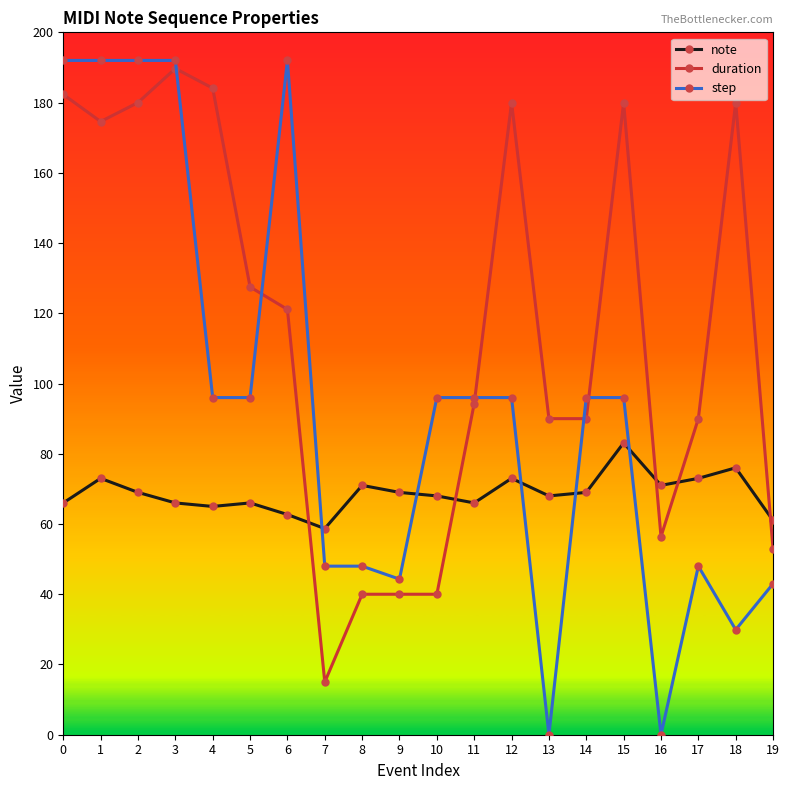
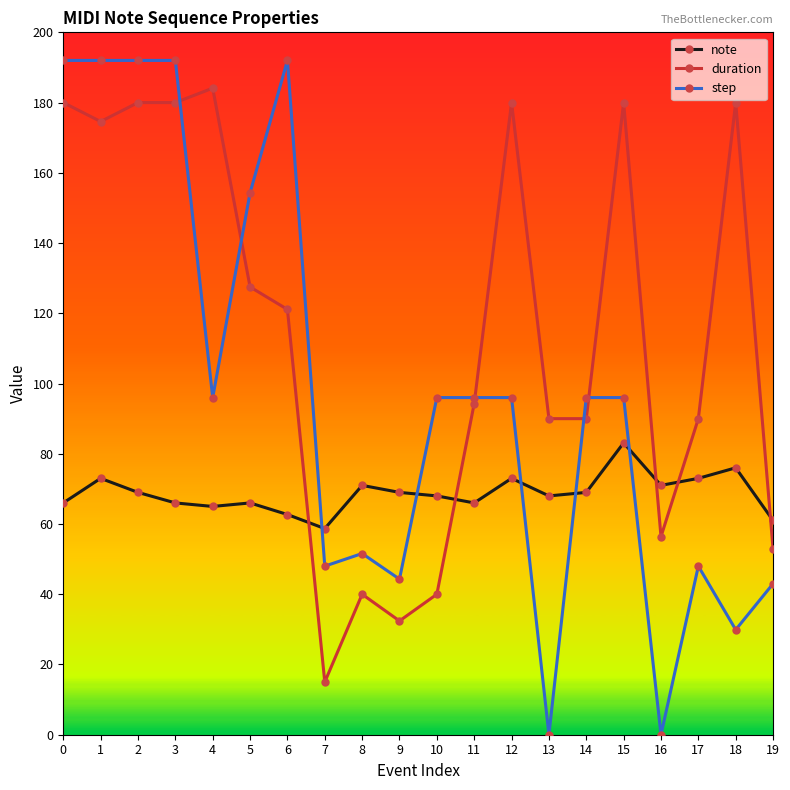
duration, 0: 182 -> 180
duration, 3: 190 -> 180
step, 5: 96 -> 154
step, 8: 48 -> 52
duration, 9: 40 -> 32
